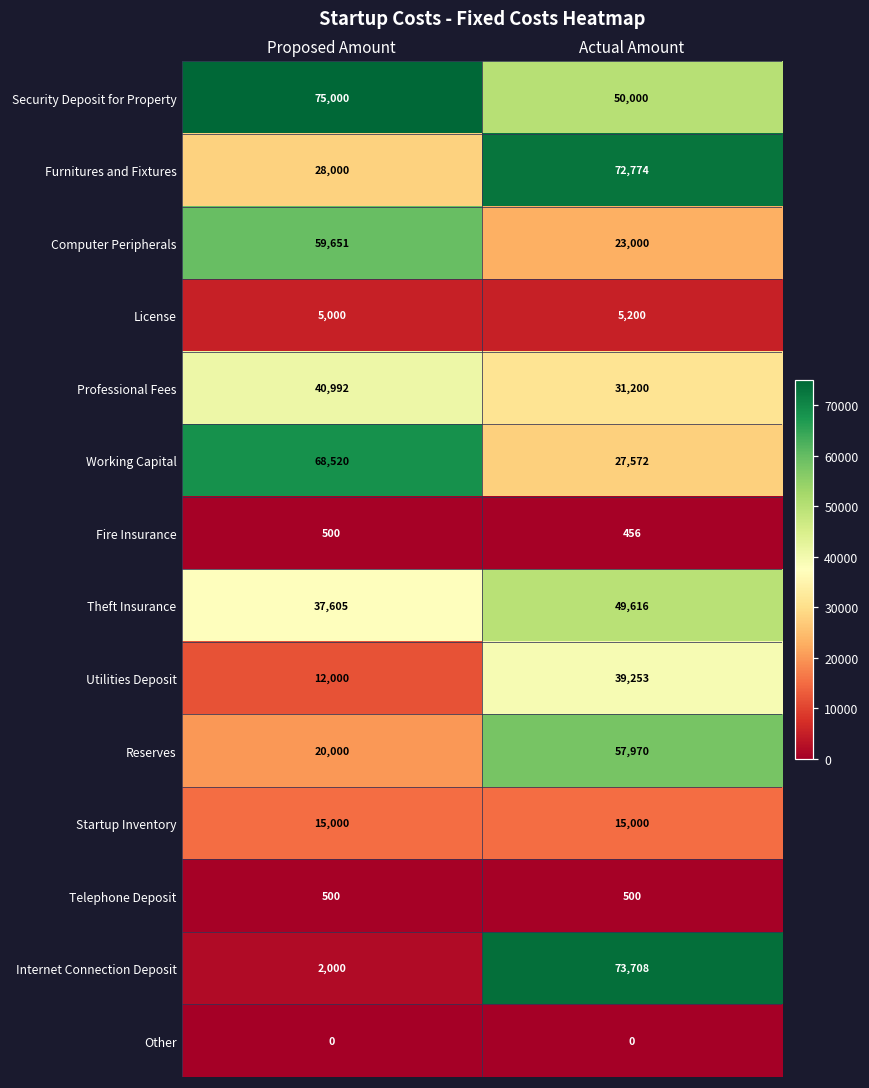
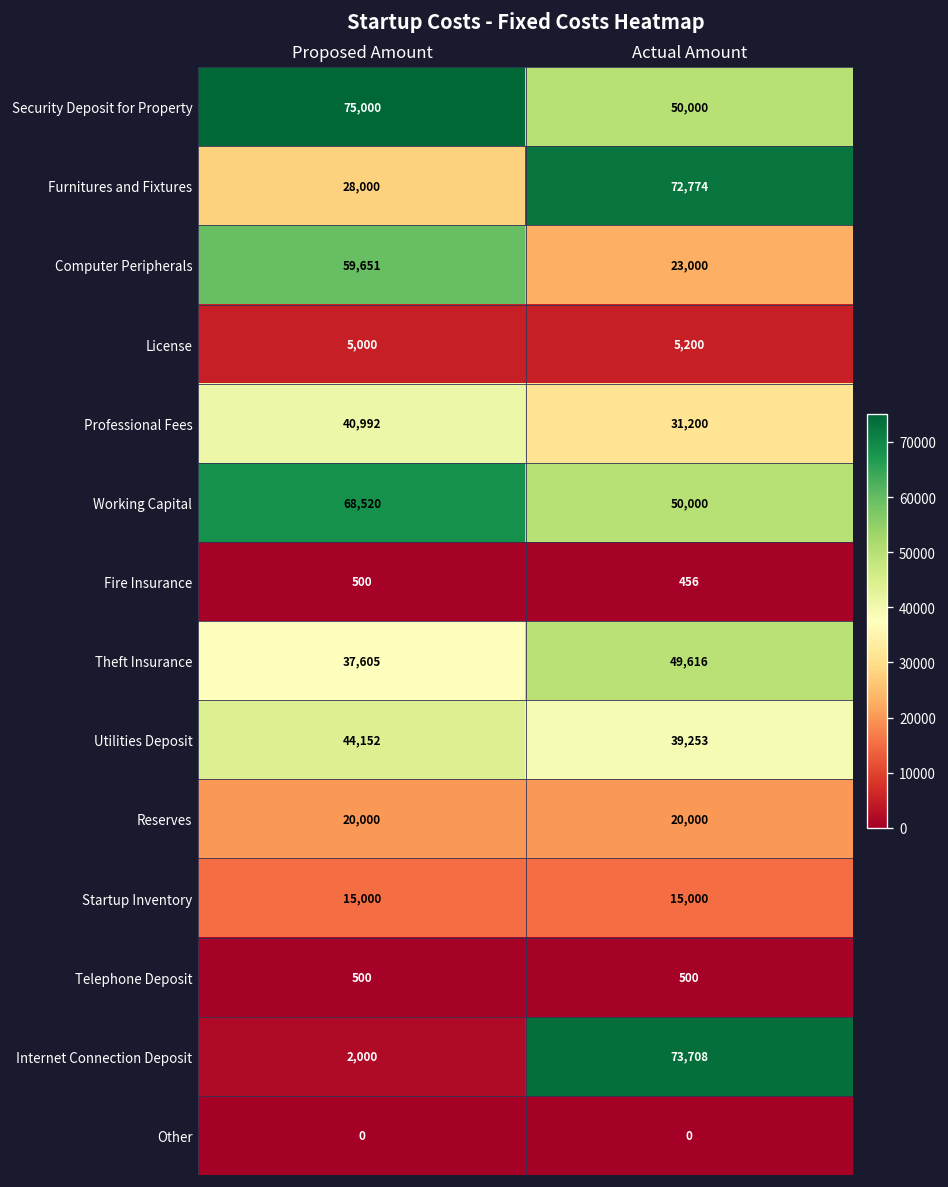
Working Capital, Actual Amount: 27,572 -> 50,000
Utilities Deposit, Proposed Amount: 12,000 -> 44,152
Reserves, Actual Amount: 57,970 -> 20,000
